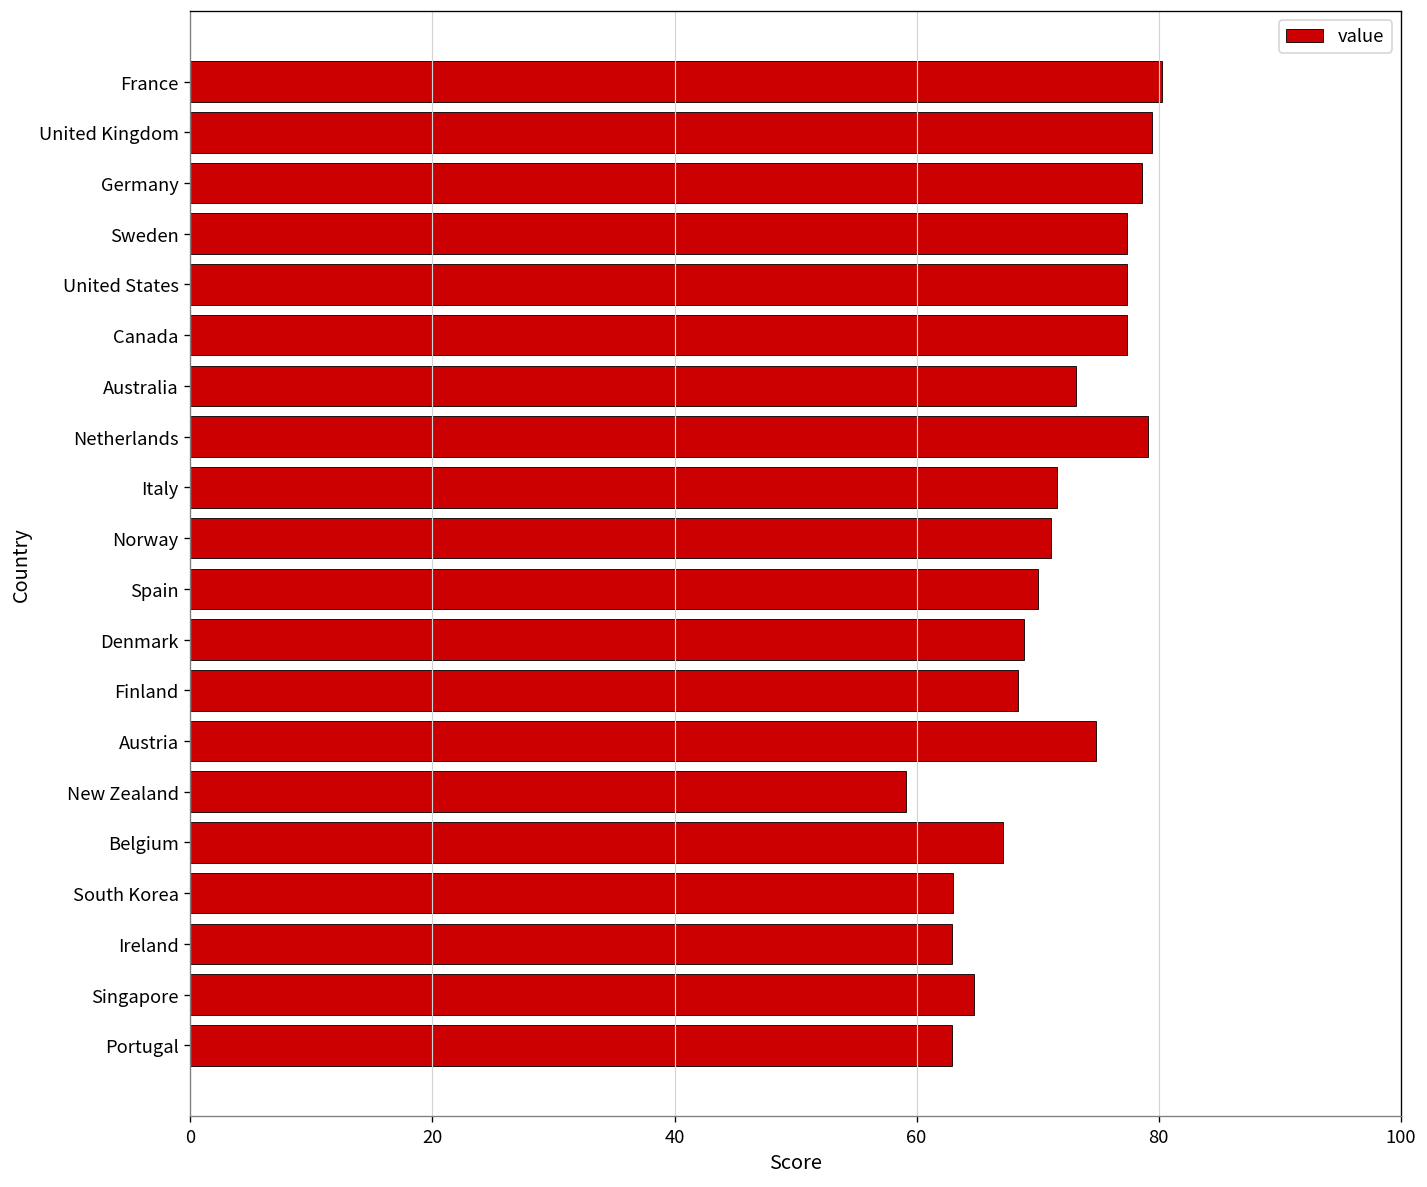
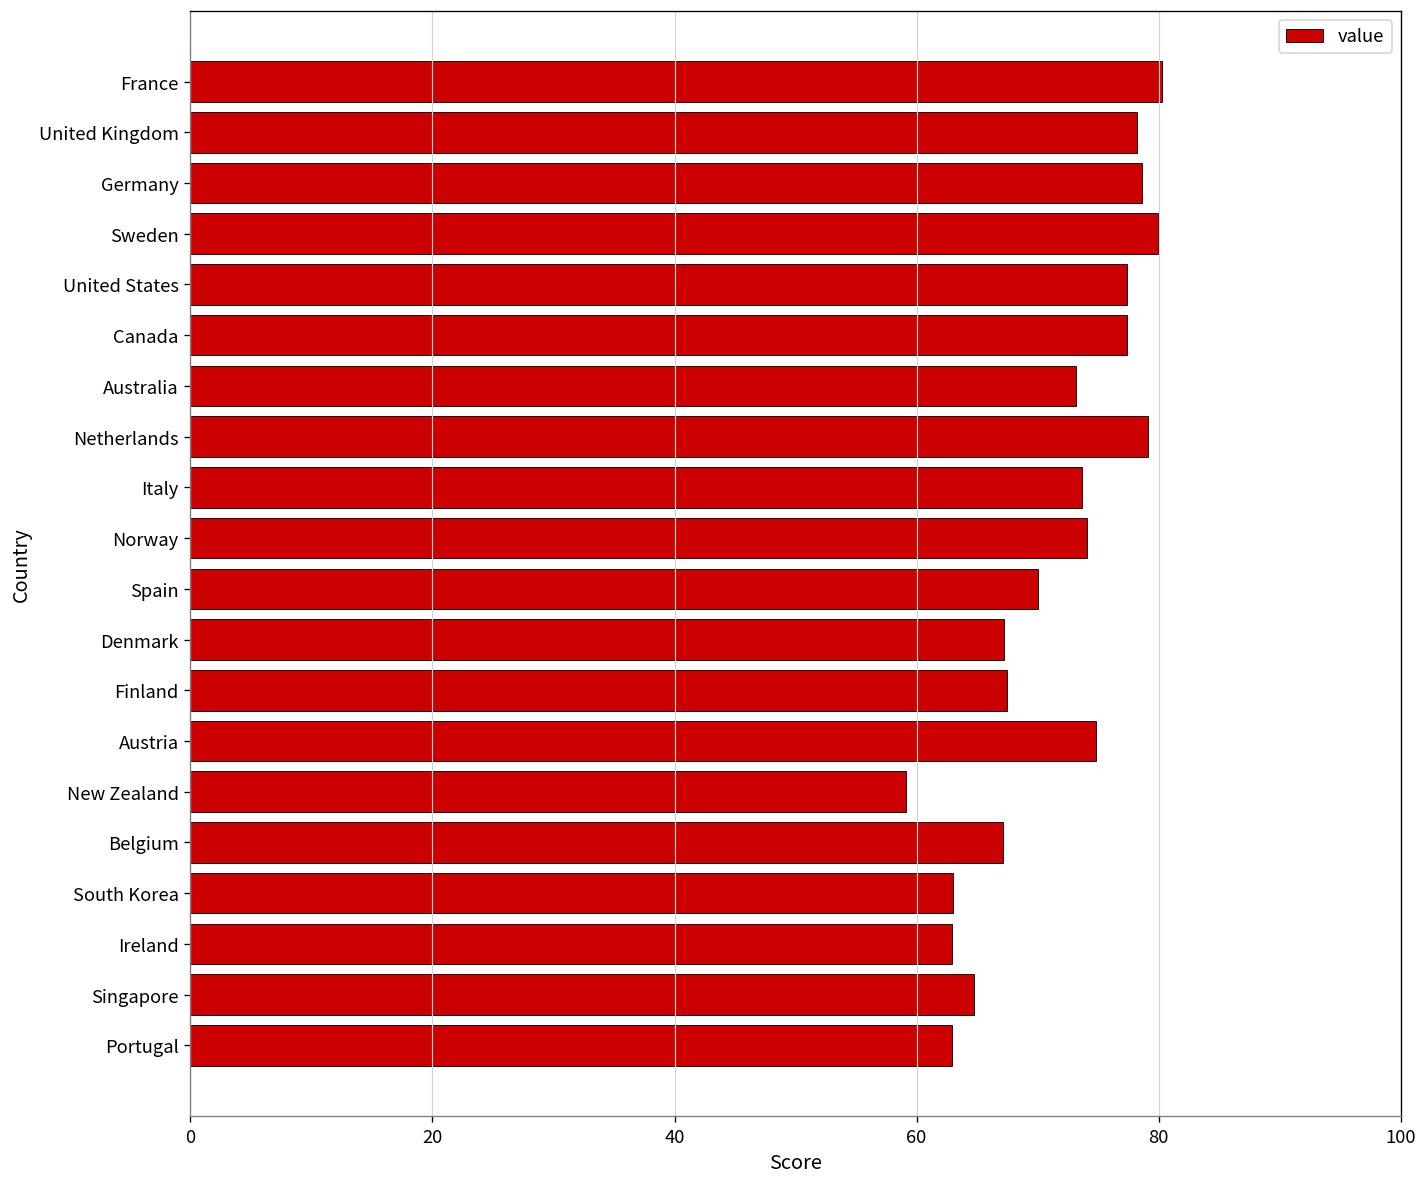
United Kingdom: 79.5 -> 78.2
Sweden: 77.4 -> 79.9
Italy: 71.6 -> 73.7
Norway: 71.1 -> 74.0
Denmark: 68.9 -> 67.2
Finland: 68.4 -> 67.5
